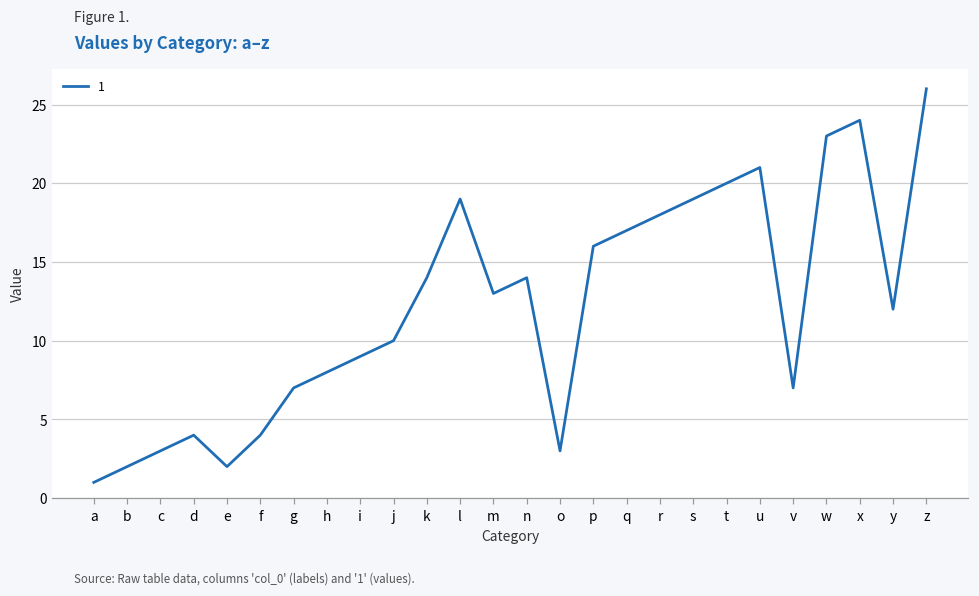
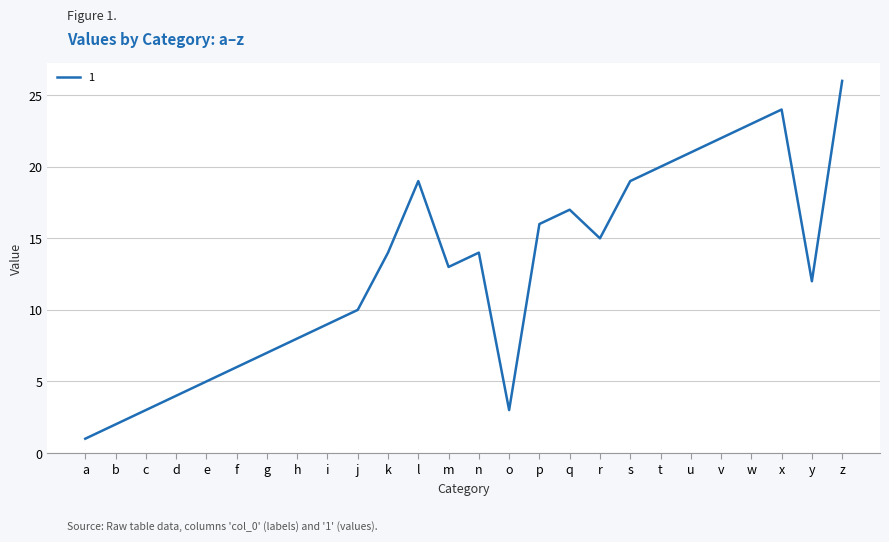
e: 2 -> 5
f: 4 -> 6
r: 18 -> 15
v: 7 -> 22
